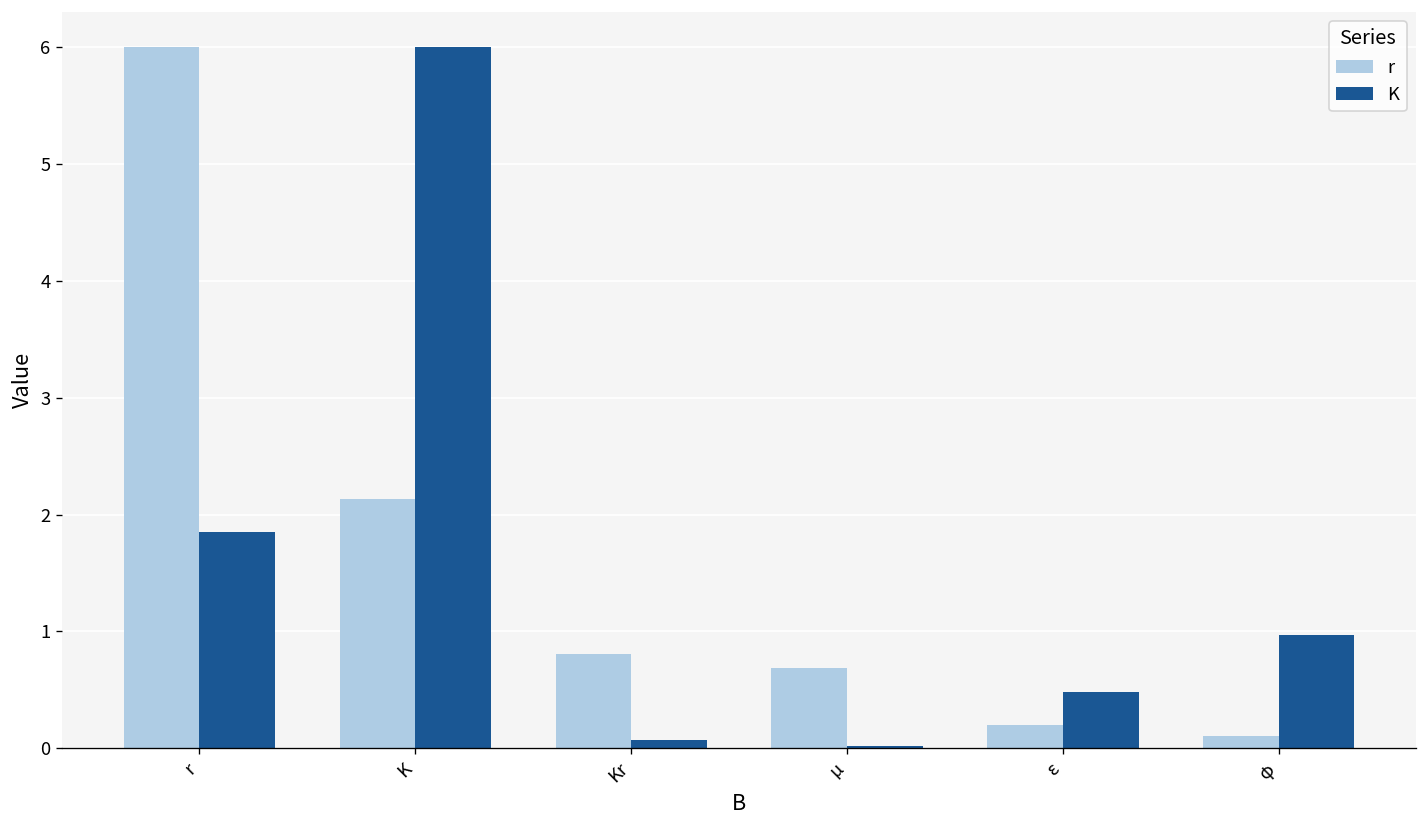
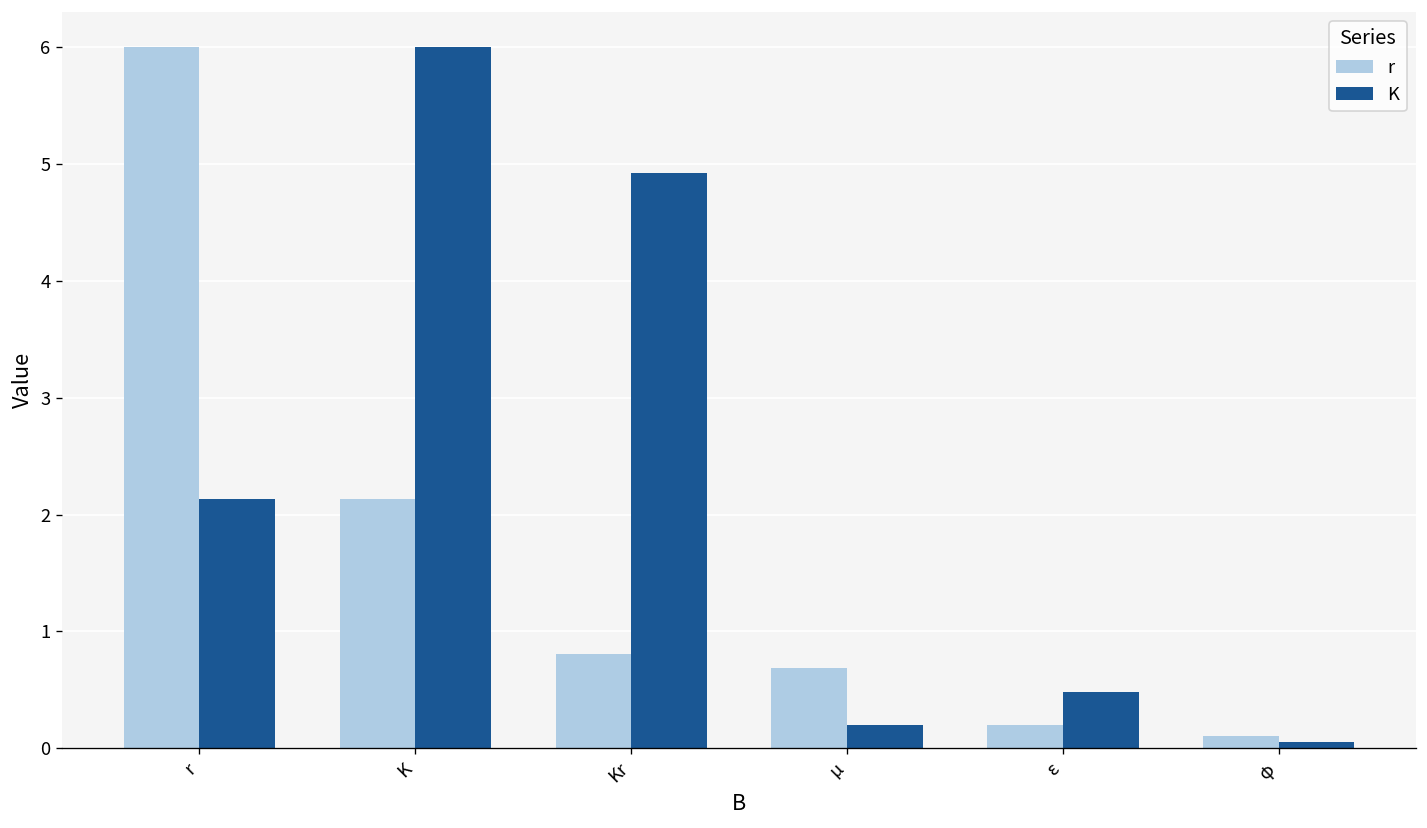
K, r: 1.8 -> 2.1
K, Kr: 0.1 -> 4.9
K, µ: 0.0 -> 0.2
K, φ: 1.0 -> 0.1
